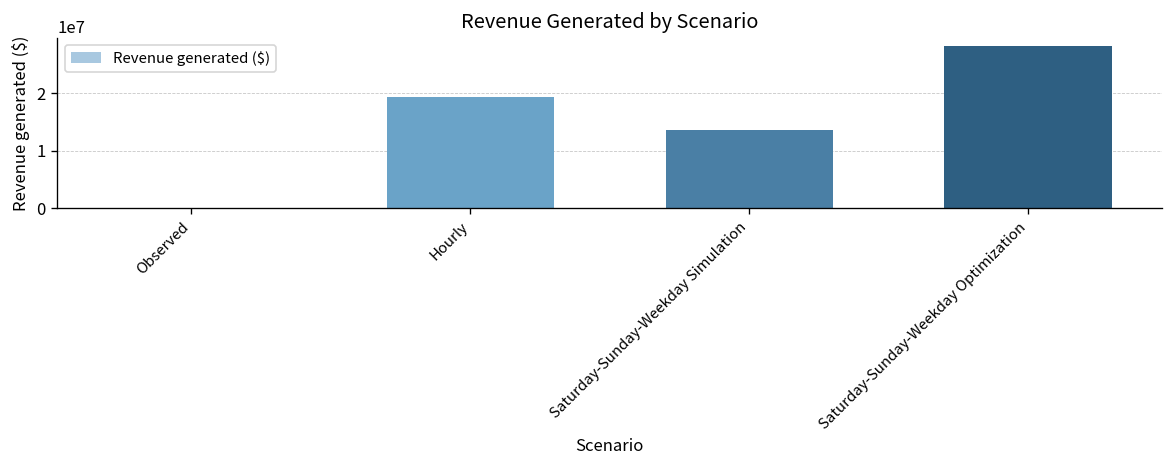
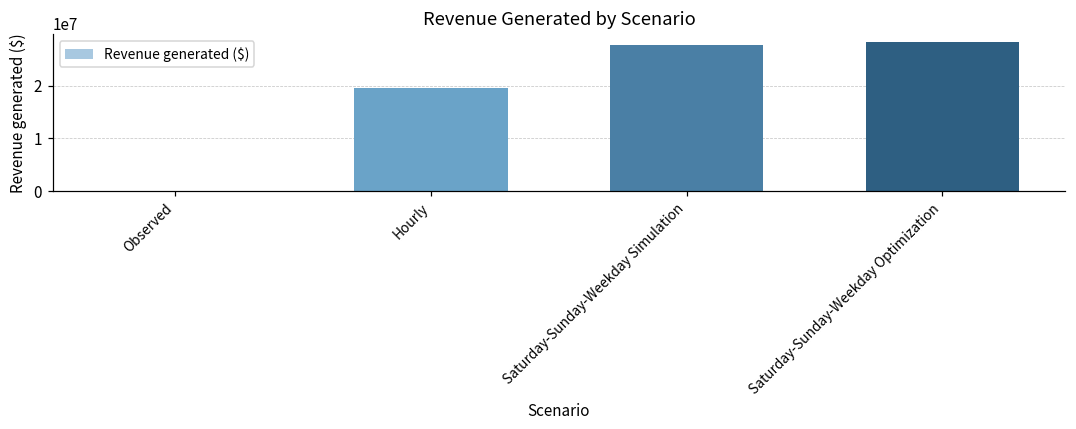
Saturday-Sunday-Weekday Simulation: 14000000 -> 28000000
